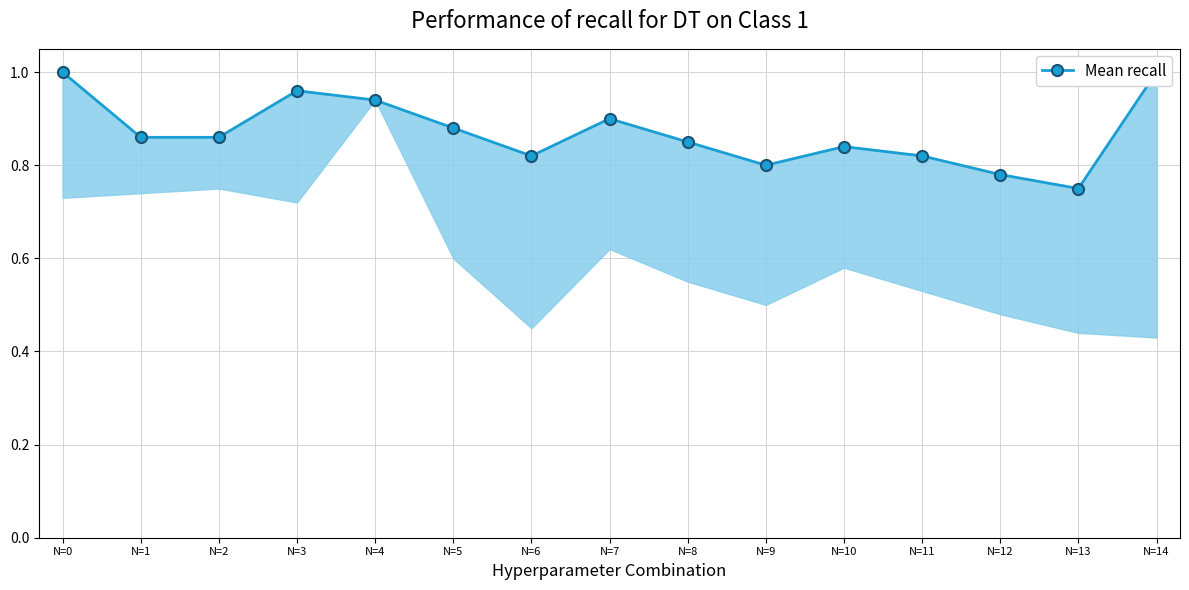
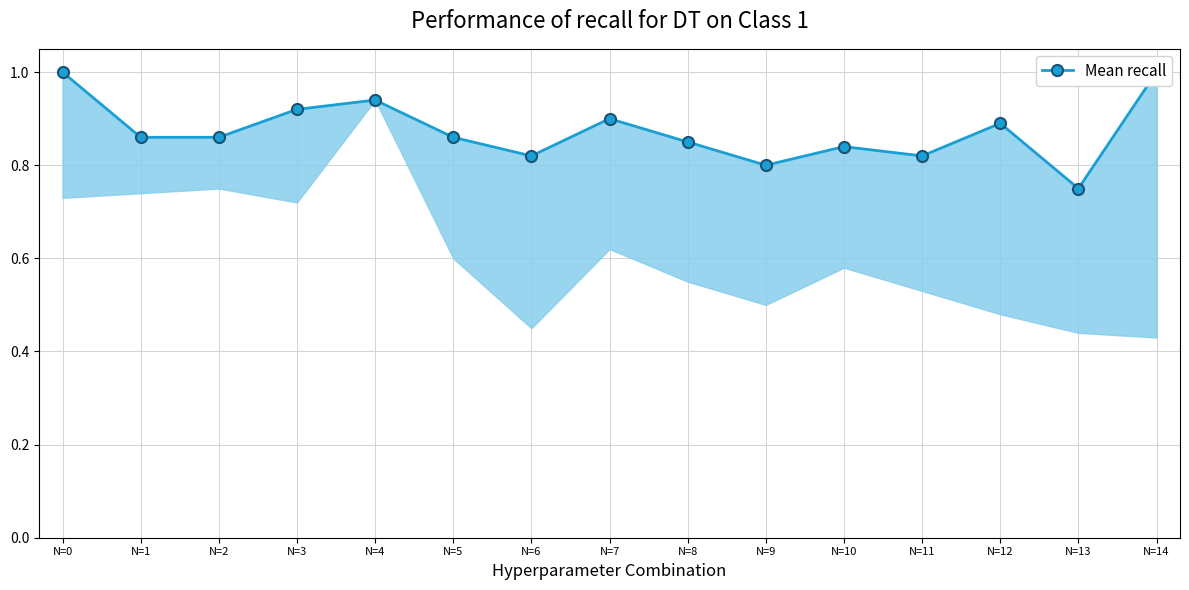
N=3: 0.96 -> 0.92
N=5: 0.88 -> 0.86
N=12: 0.78 -> 0.89
